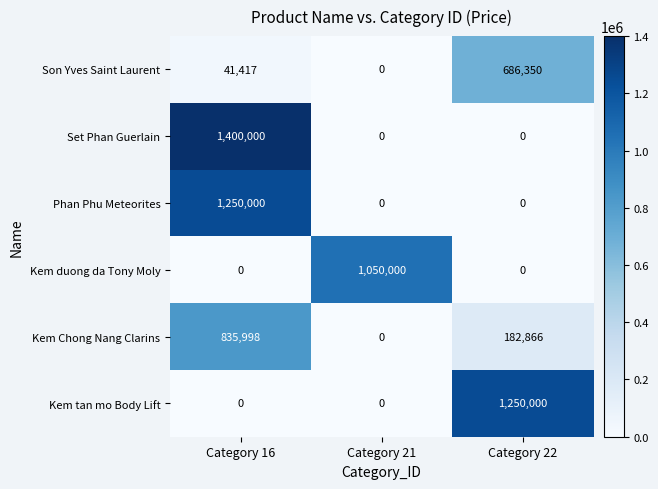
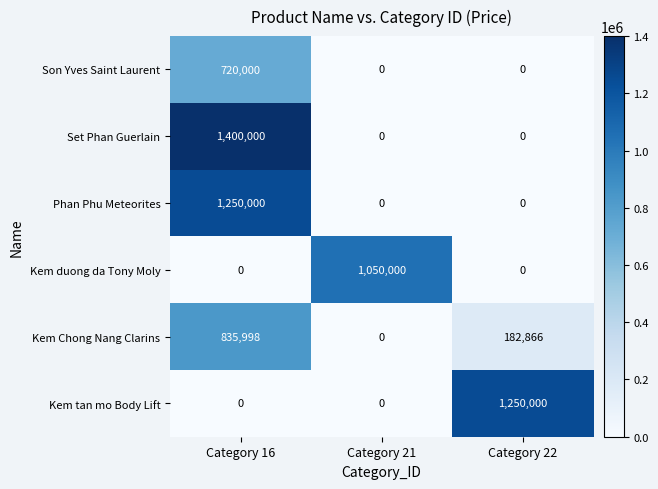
Son Yves Saint Laurent, Category 16: 41,417 -> 720,000
Son Yves Saint Laurent, Category 22: 686,350 -> 0
